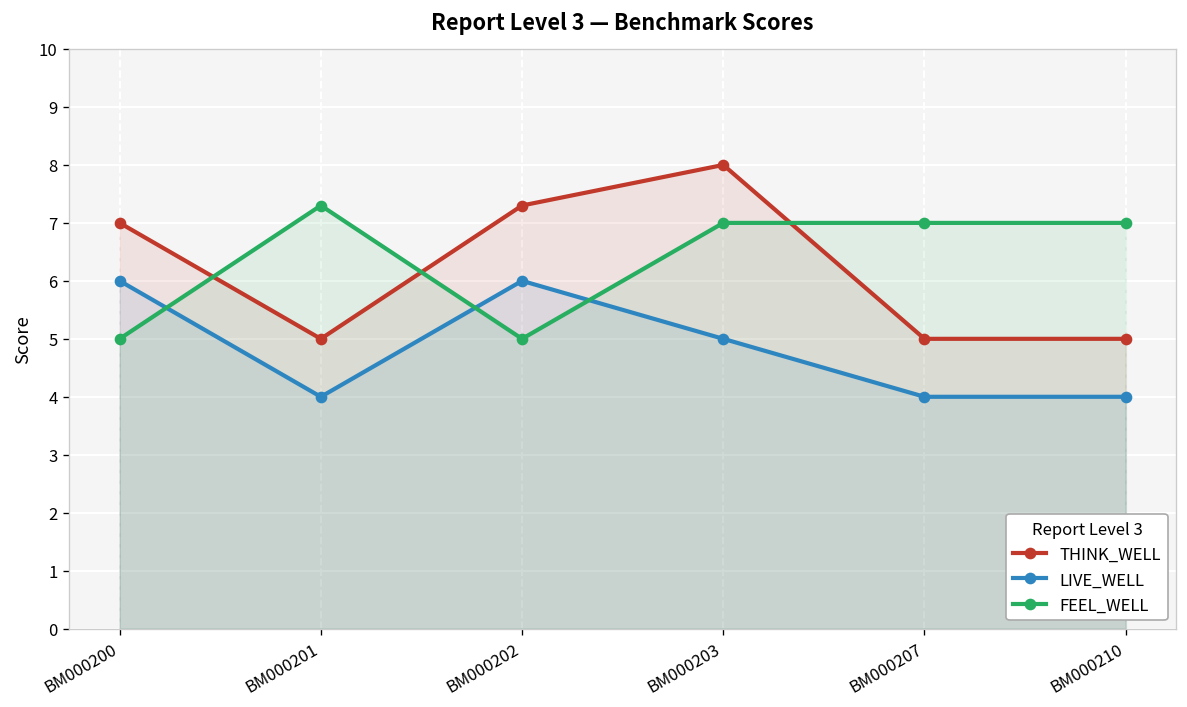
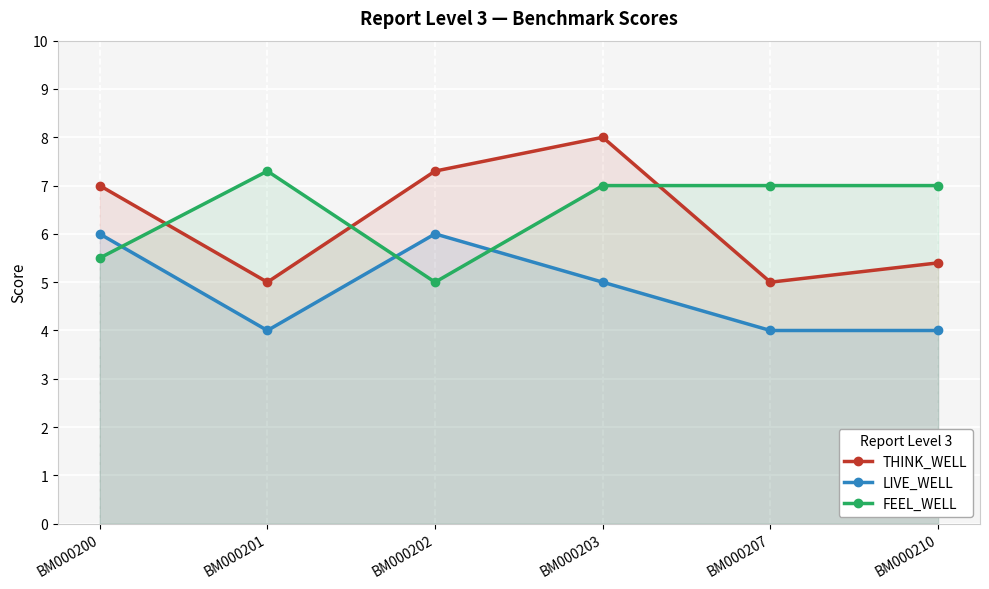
FEEL_WELL, BM000200: 5.0 -> 5.5
THINK_WELL, BM000210: 5.0 -> 5.4
